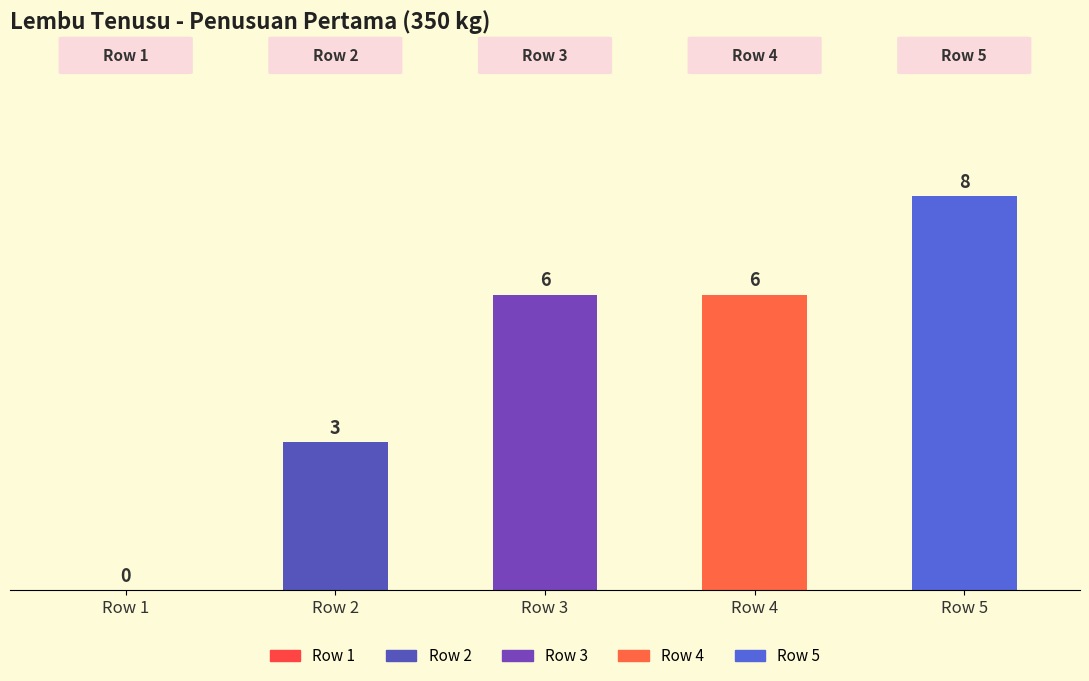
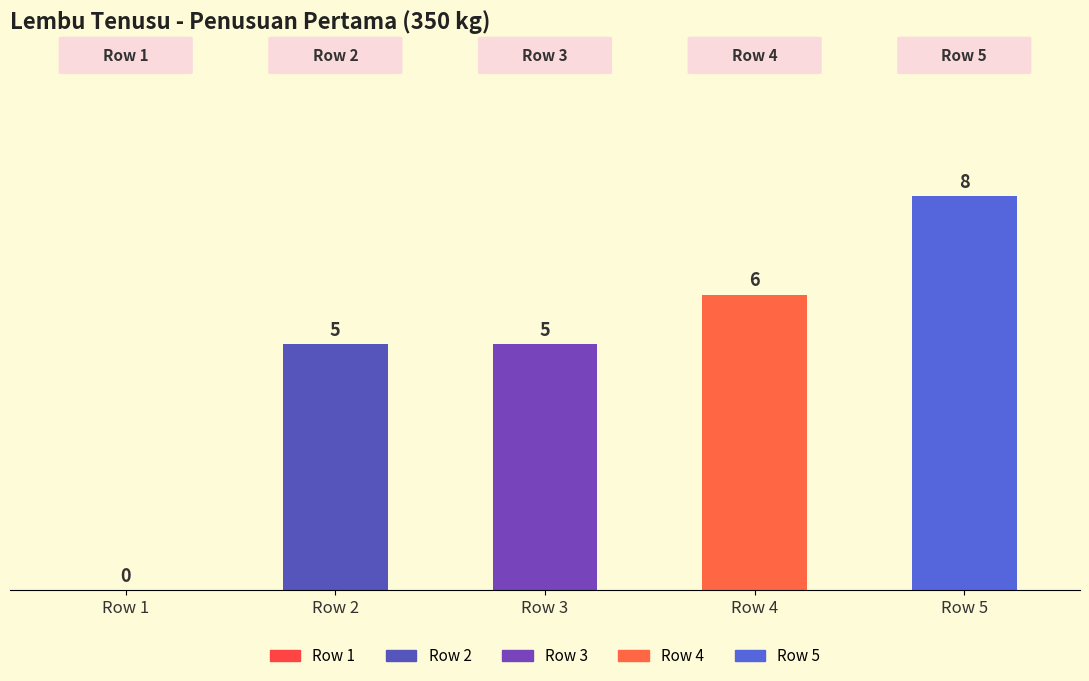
Row 2: 3 -> 5
Row 3: 6 -> 5
